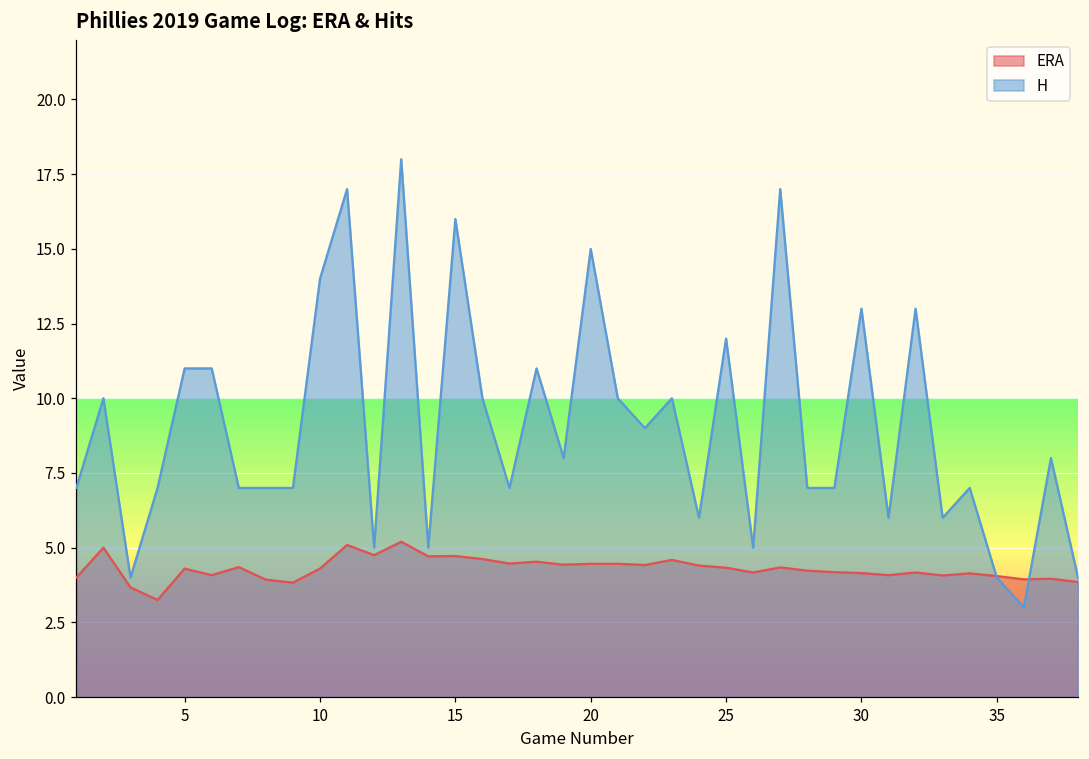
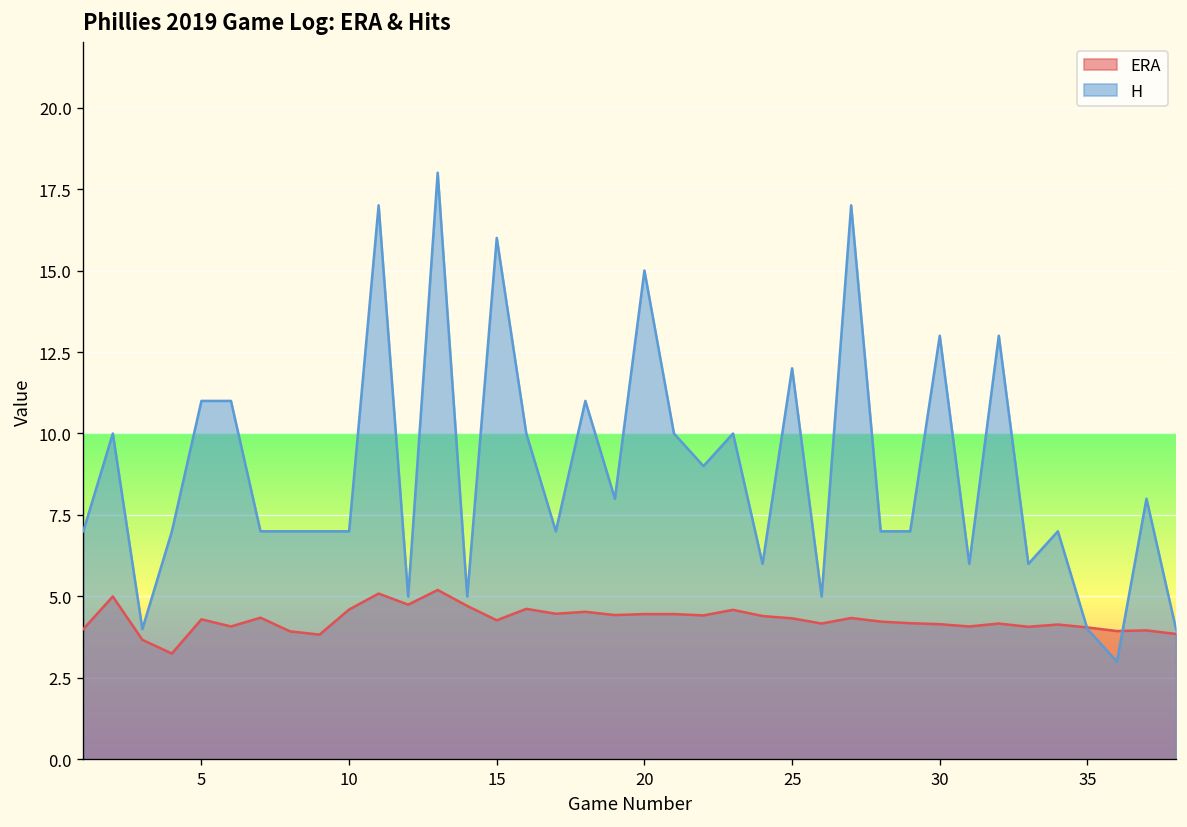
ERA, 10: 4.3 -> 4.6
H, 10: 14 -> 7
ERA, 15: 4.7 -> 4.3
